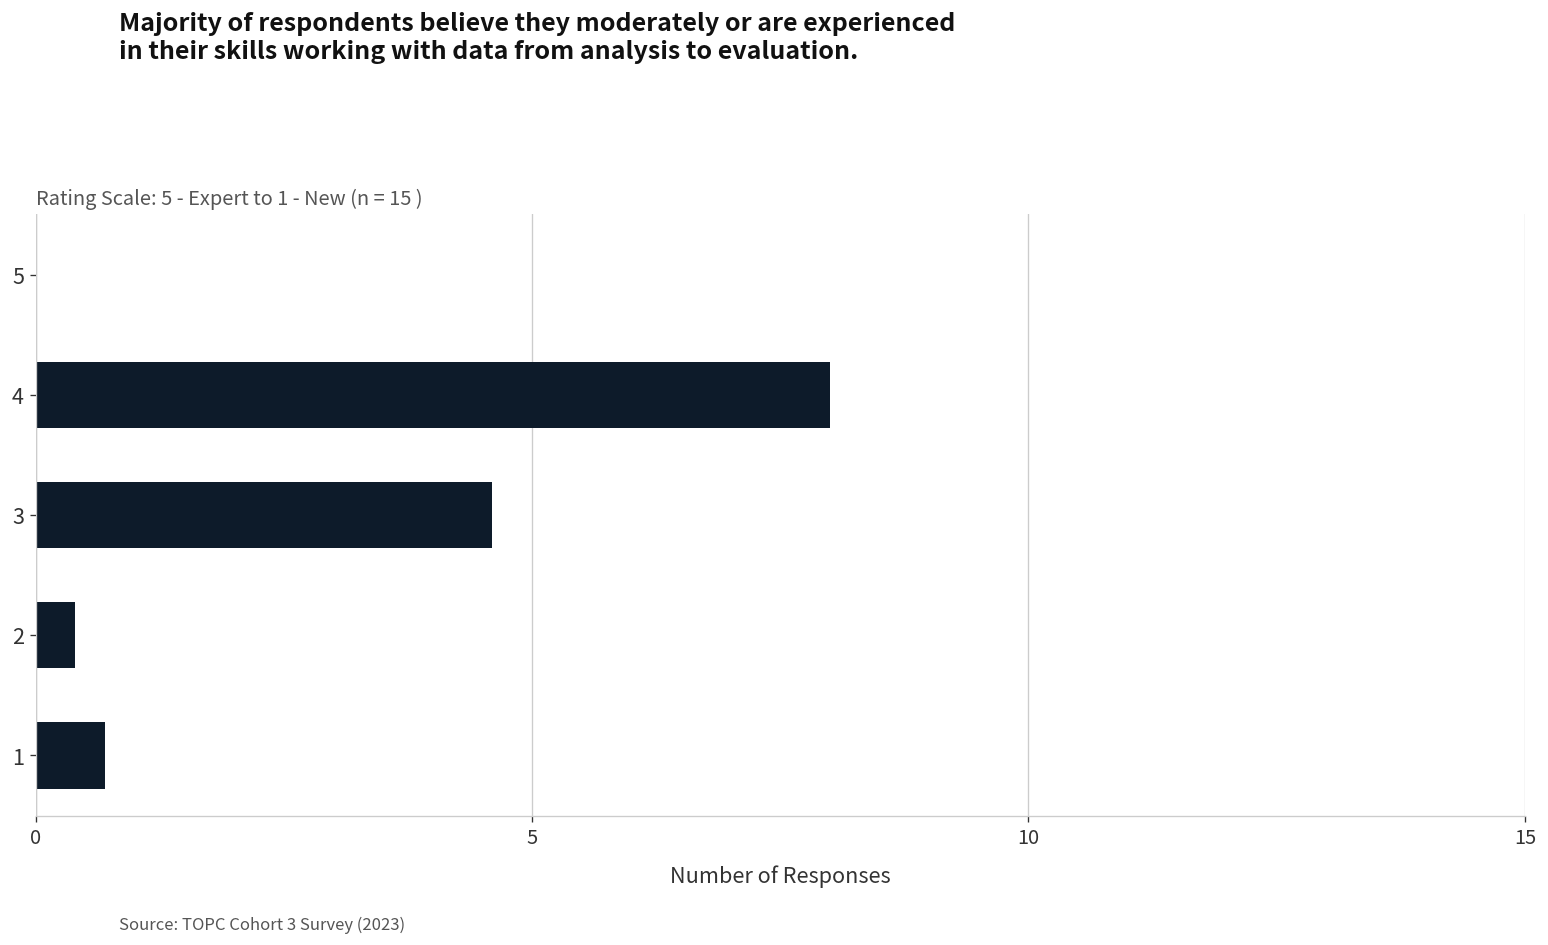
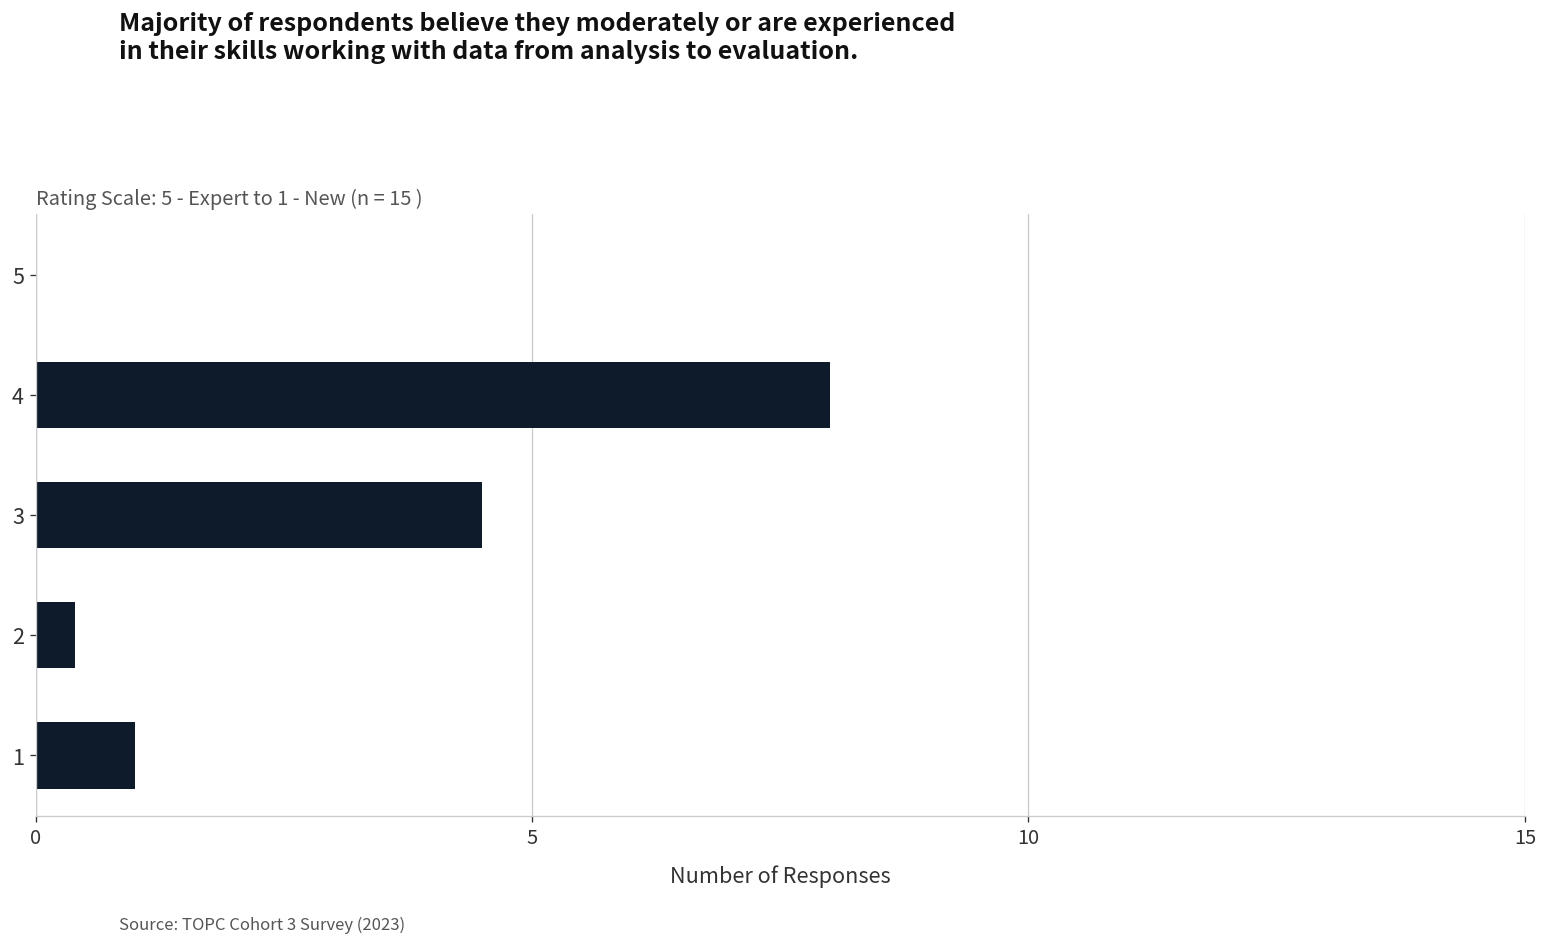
3: 4.6 -> 4.5
1: 0.7 -> 1.0
